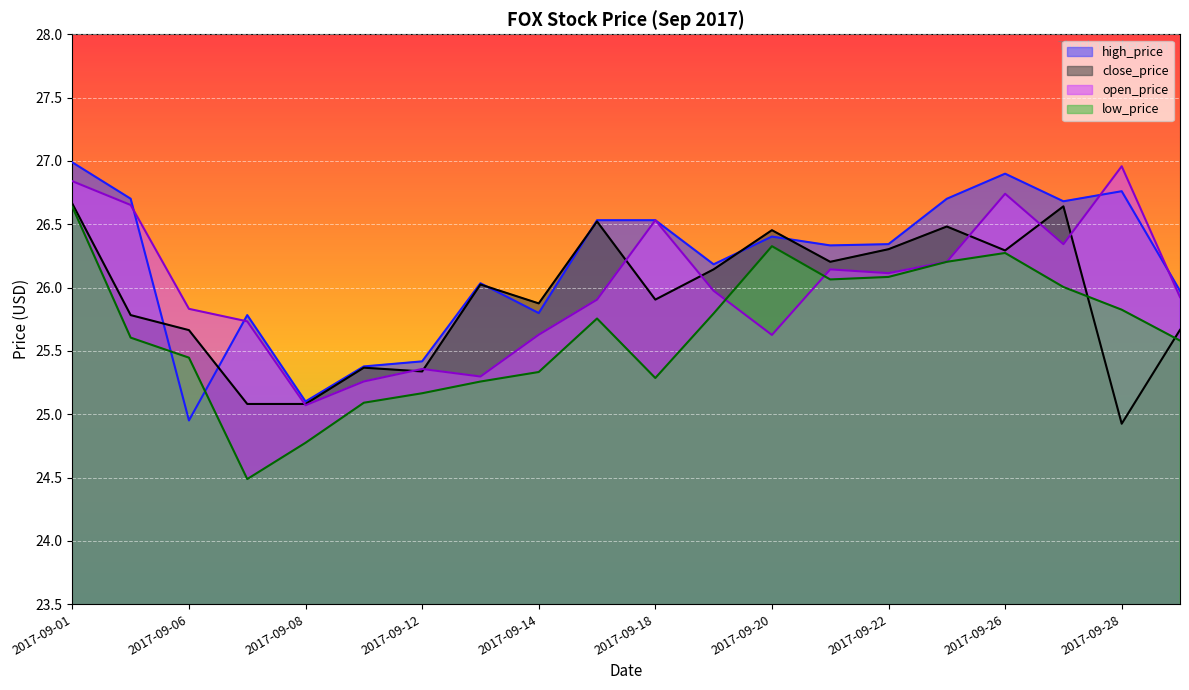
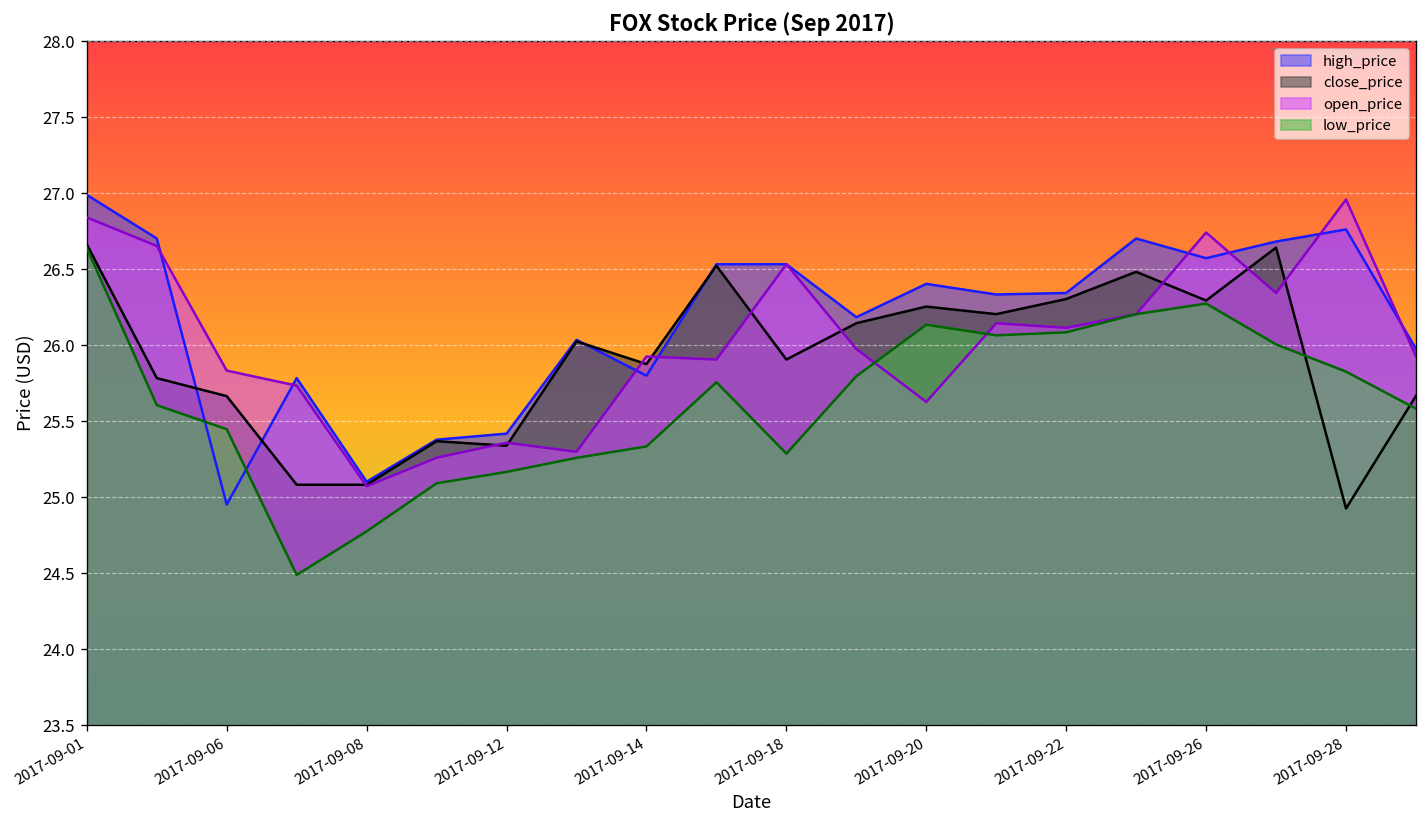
open_price, 2017-09-14: 25.63 -> 25.93
close_price, 2017-09-20: 26.45 -> 26.25
low_price, 2017-09-20: 26.33 -> 26.13
high_price, 2017-09-26: 26.90 -> 26.57
